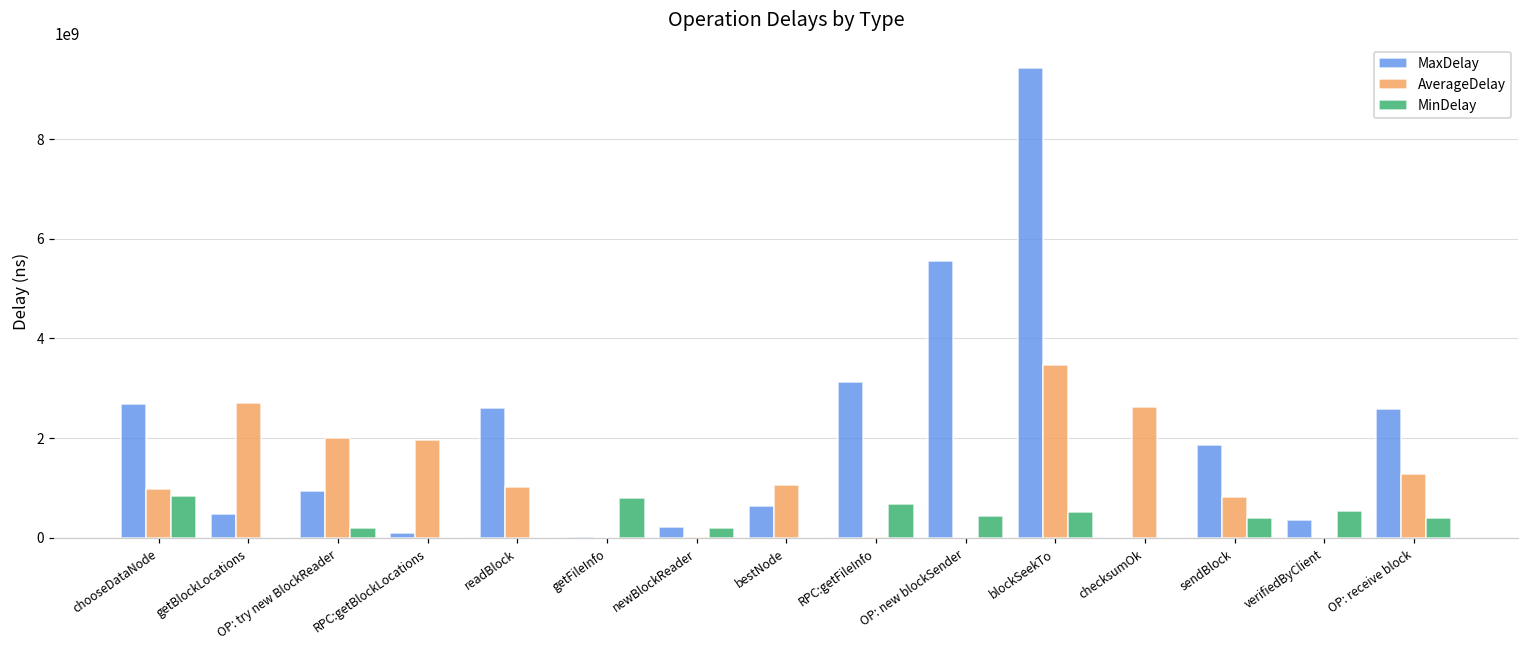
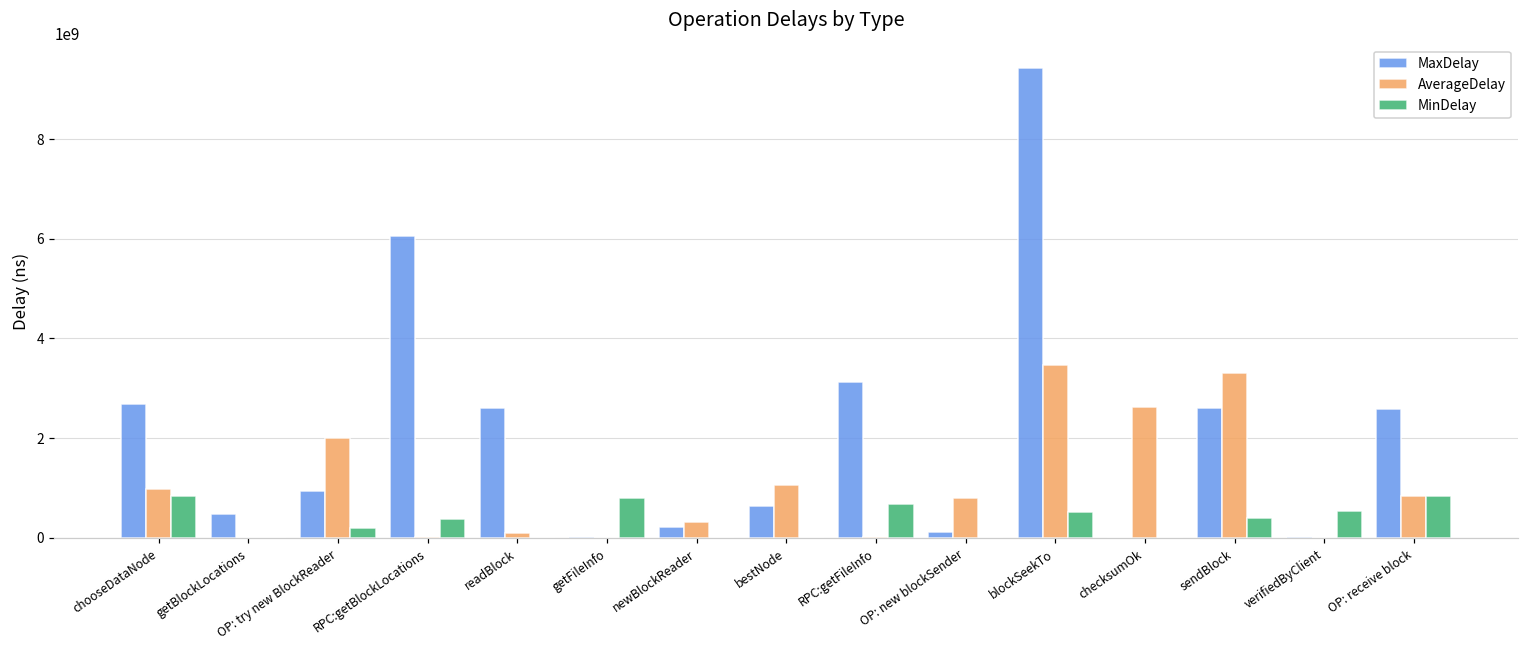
AverageDelay, getBlockLocations: 2700000000 -> 0
MaxDelay, RPC:getBlockLocations: 100000000 -> 6100000000
AverageDelay, RPC:getBlockLocations: 2000000000 -> 0
MinDelay, RPC:getBlockLocations: 0 -> 400000000
AverageDelay, readBlock: 1000000000 -> 100000000
AverageDelay, newBlockReader: 0 -> 300000000
MinDelay, newBlockReader: 200000000 -> 0
MaxDelay, OP: new blockSender: 5600000000 -> 100000000
AverageDelay, OP: new blockSender: 0 -> 800000000
MinDelay, OP: new blockSender: 400000000 -> 0
MaxDelay, sendBlock: 1900000000 -> 2600000000
AverageDelay, sendBlock: 800000000 -> 3300000000
MaxDelay, verifiedByClient: 400000000 -> 0
AverageDelay, OP: receive block: 1300000000 -> 800000000
MinDelay, OP: receive block: 400000000 -> 800000000
